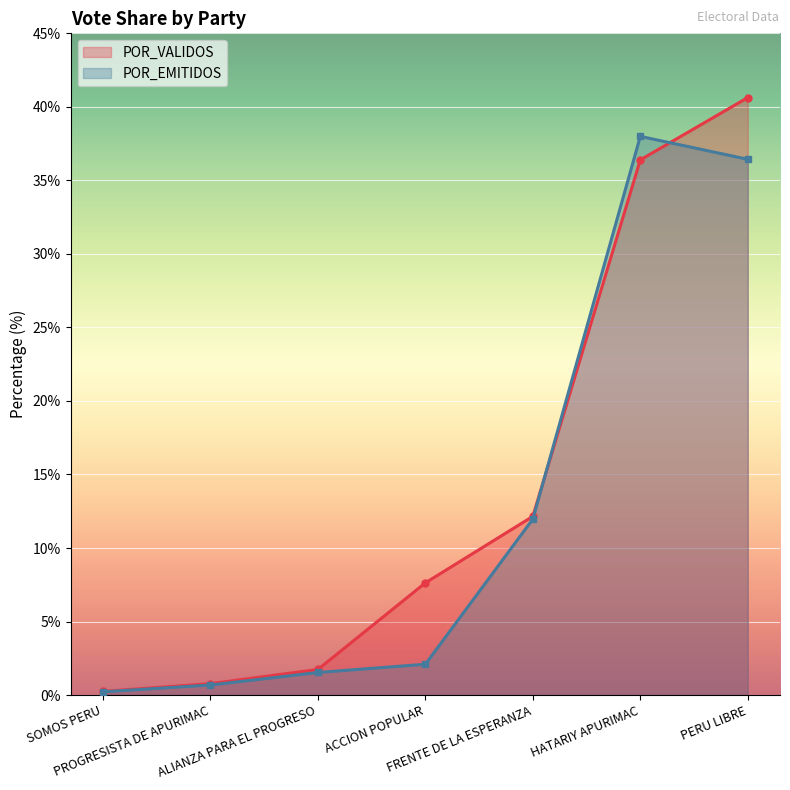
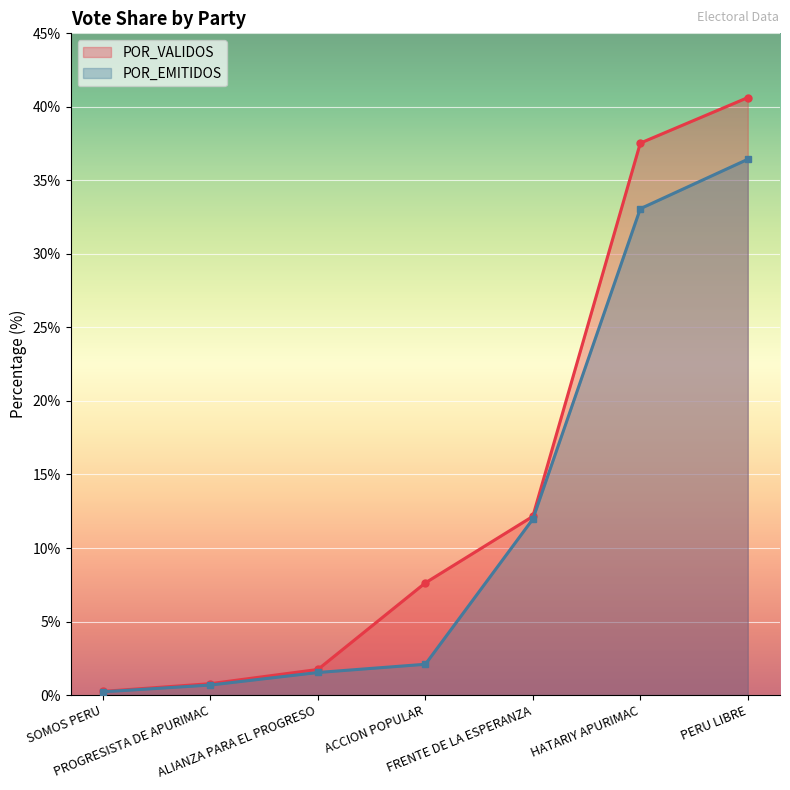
POR_VALIDOS, HATARIY APURIMAC: 36.4% -> 37.5%
POR_EMITIDOS, HATARIY APURIMAC: 38.0% -> 33.1%
